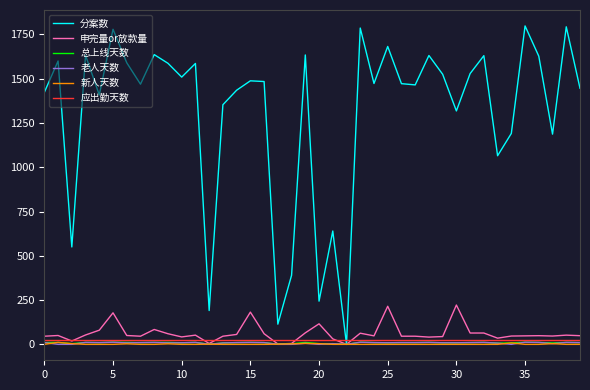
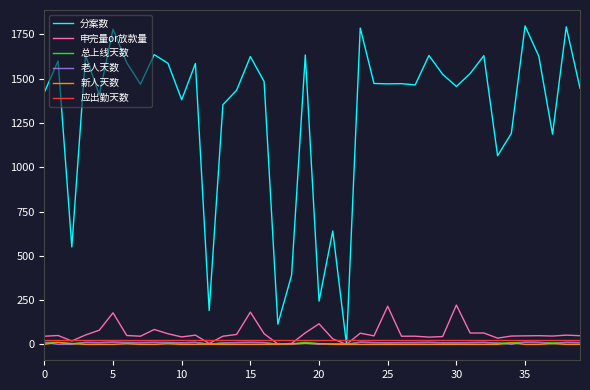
分案数, 10: 1510 -> 1380
分案数, 15: 1490 -> 1630
分案数, 25: 1680 -> 1470
分案数, 30: 1320 -> 1460
